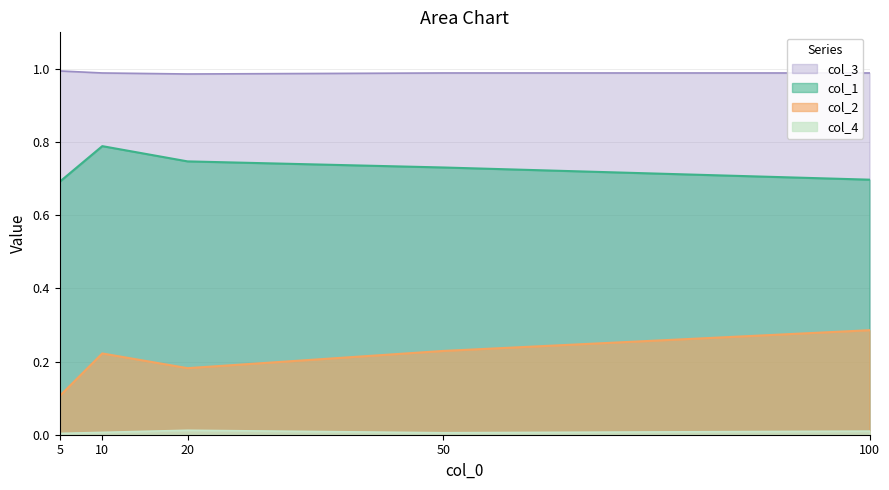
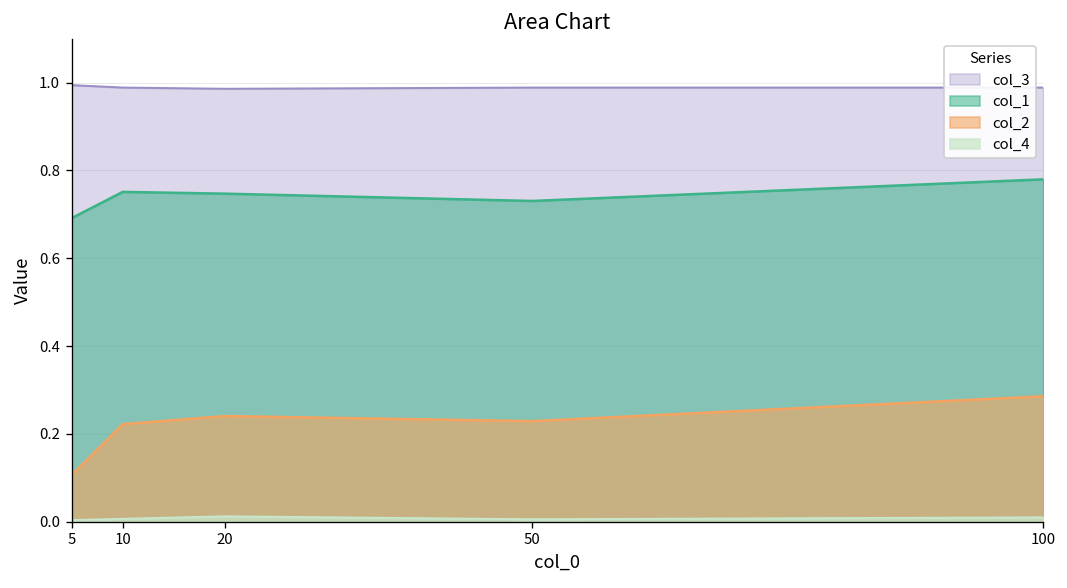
col_1, 10: 0.79 -> 0.75
col_2, 20: 0.18 -> 0.24
col_1, 100: 0.70 -> 0.78
